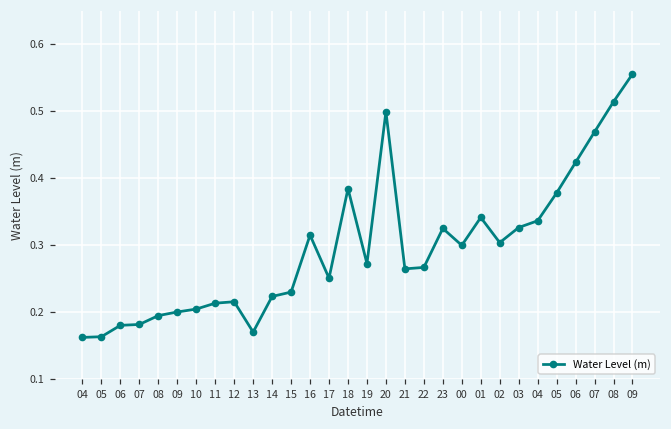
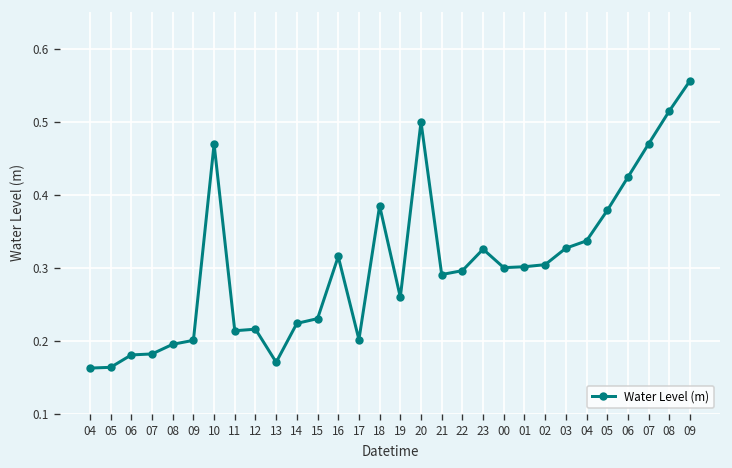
10: 0.20 -> 0.47
17: 0.25 -> 0.20
19: 0.27 -> 0.26
21: 0.26 -> 0.29
22: 0.27 -> 0.30
01: 0.34 -> 0.30
